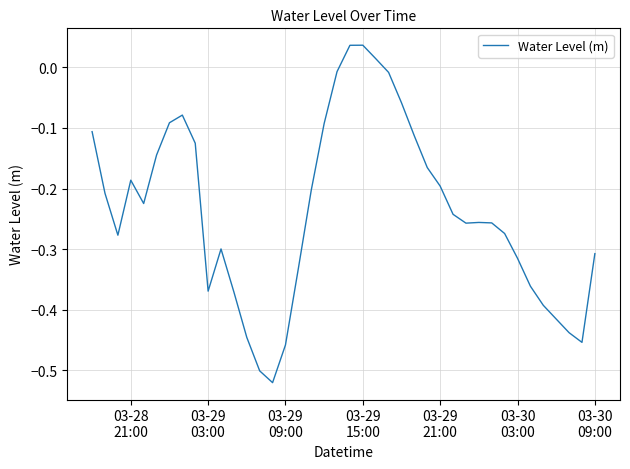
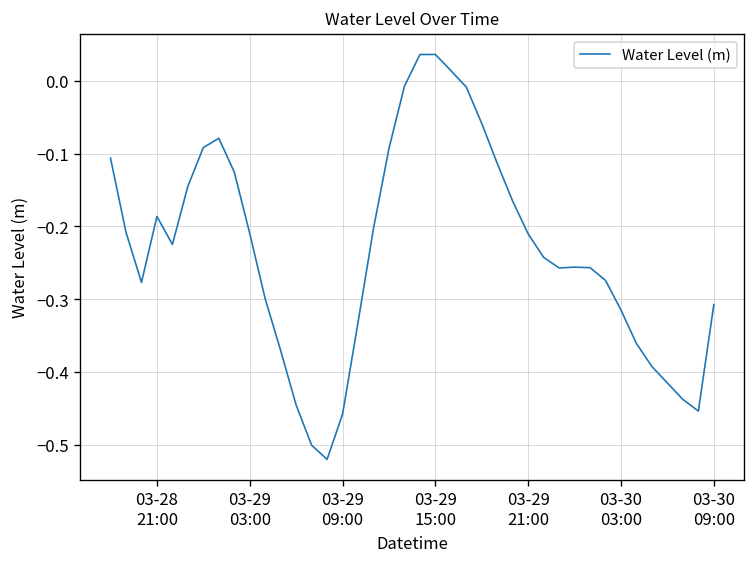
03-29 03:00: -0.37 -> -0.21
03-29 21:00: -0.20 -> -0.21
